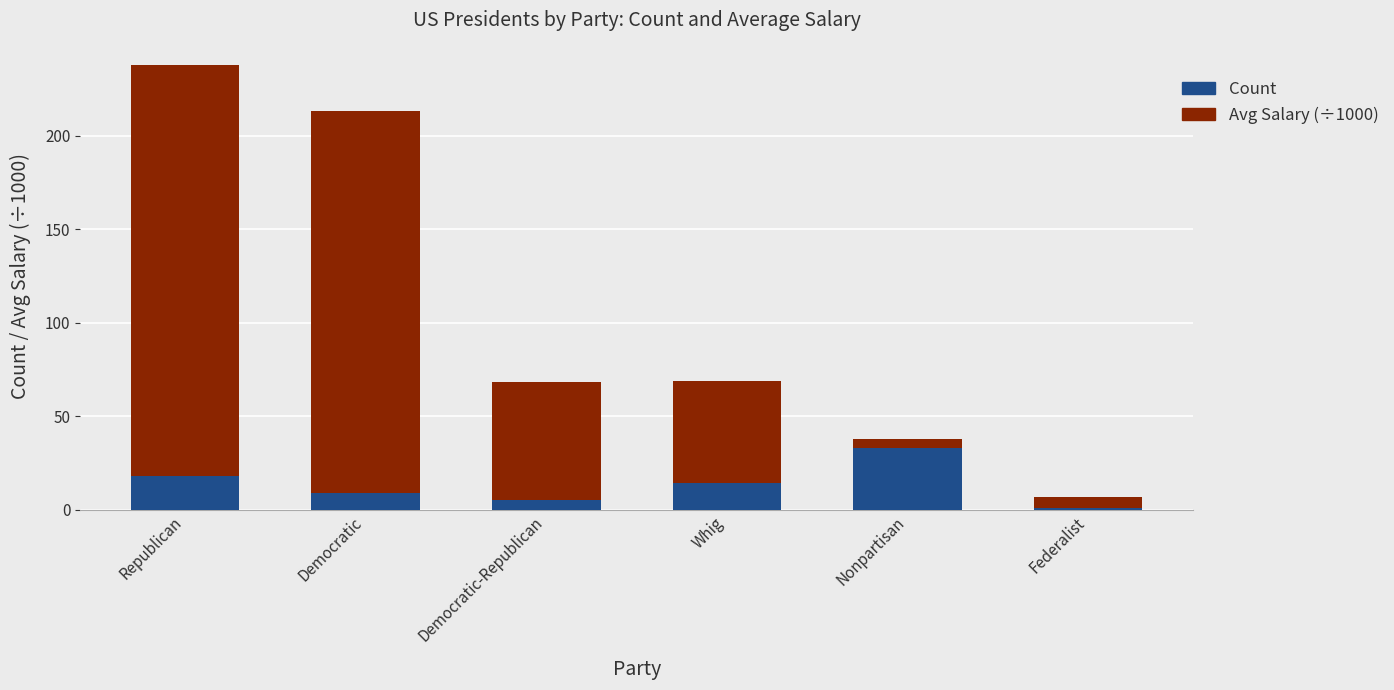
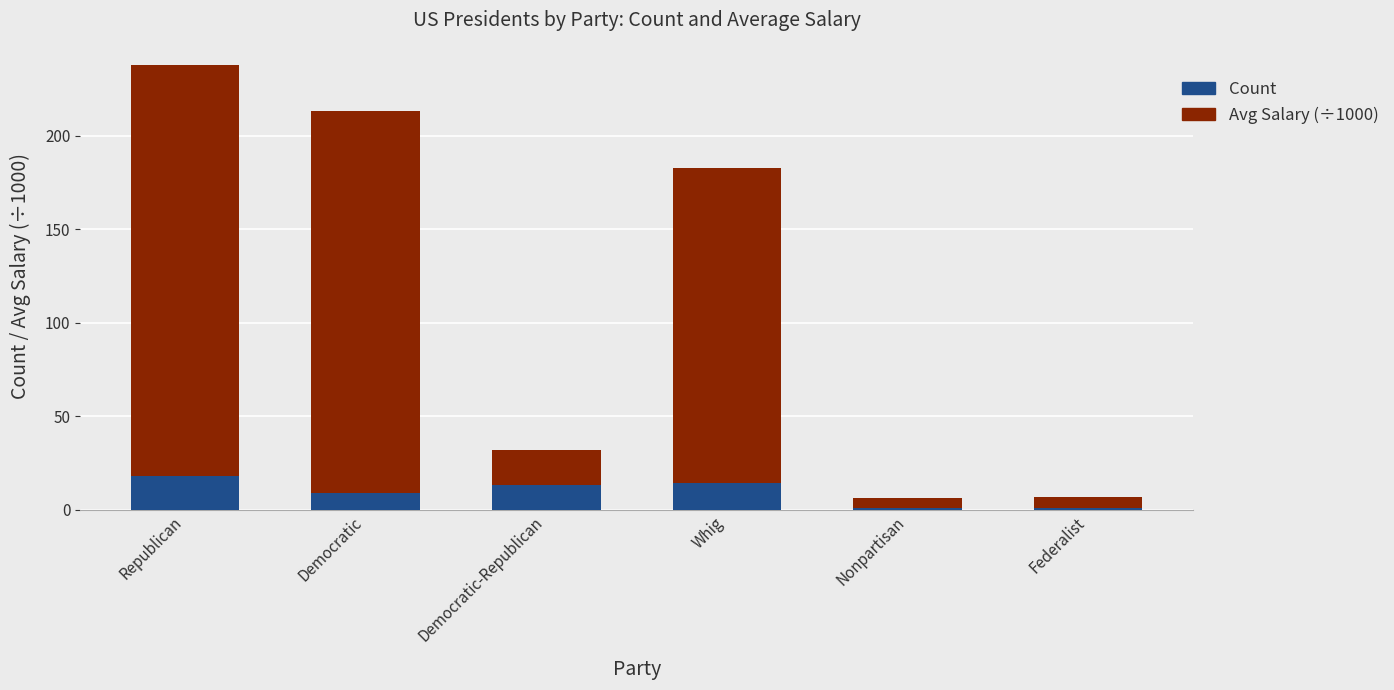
Count, Democratic-Republican: 5 -> 13
Avg Salary (÷1000), Democratic-Republican: 63 -> 19
Avg Salary (÷1000), Whig: 55 -> 169
Count, Nonpartisan: 33 -> 1
